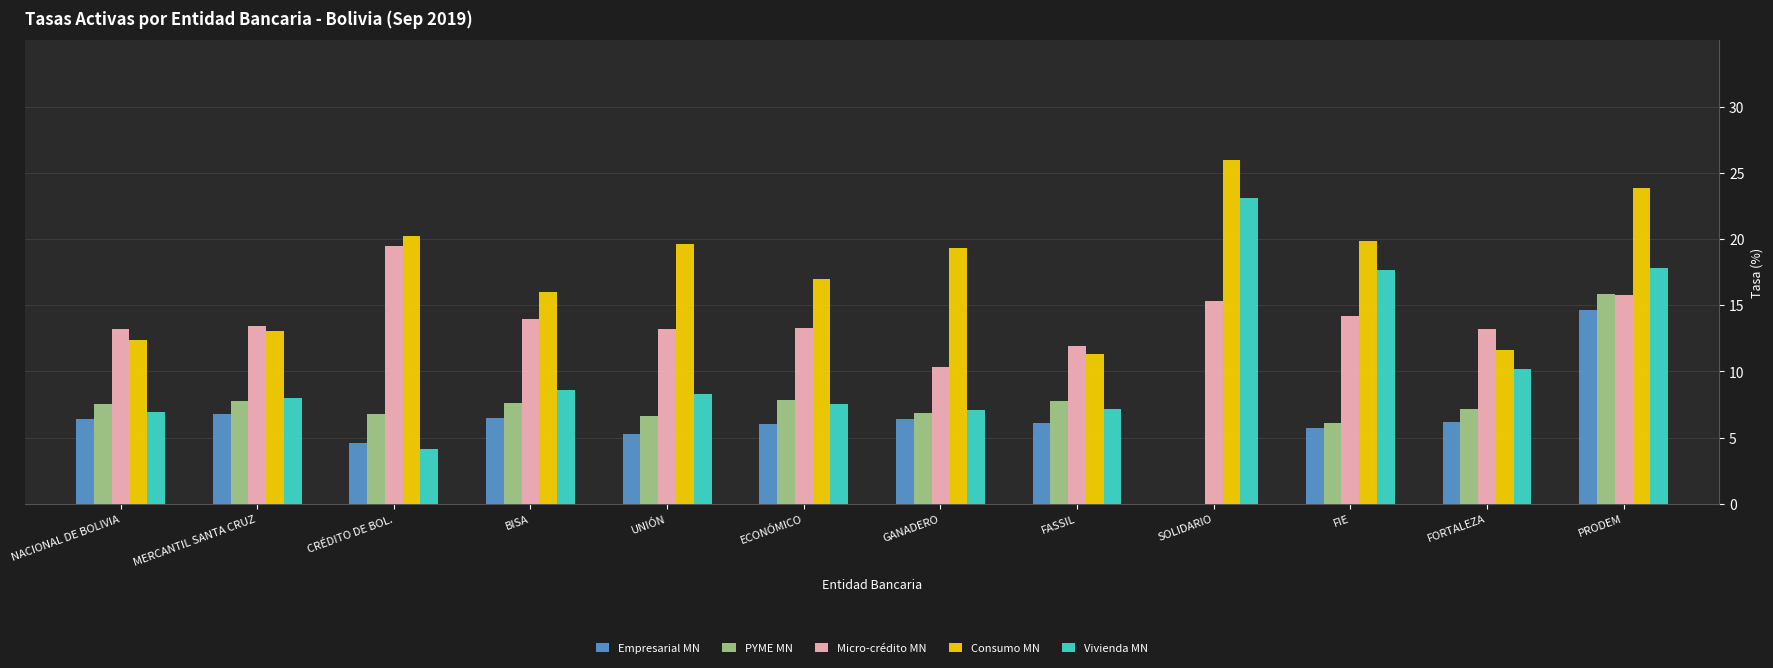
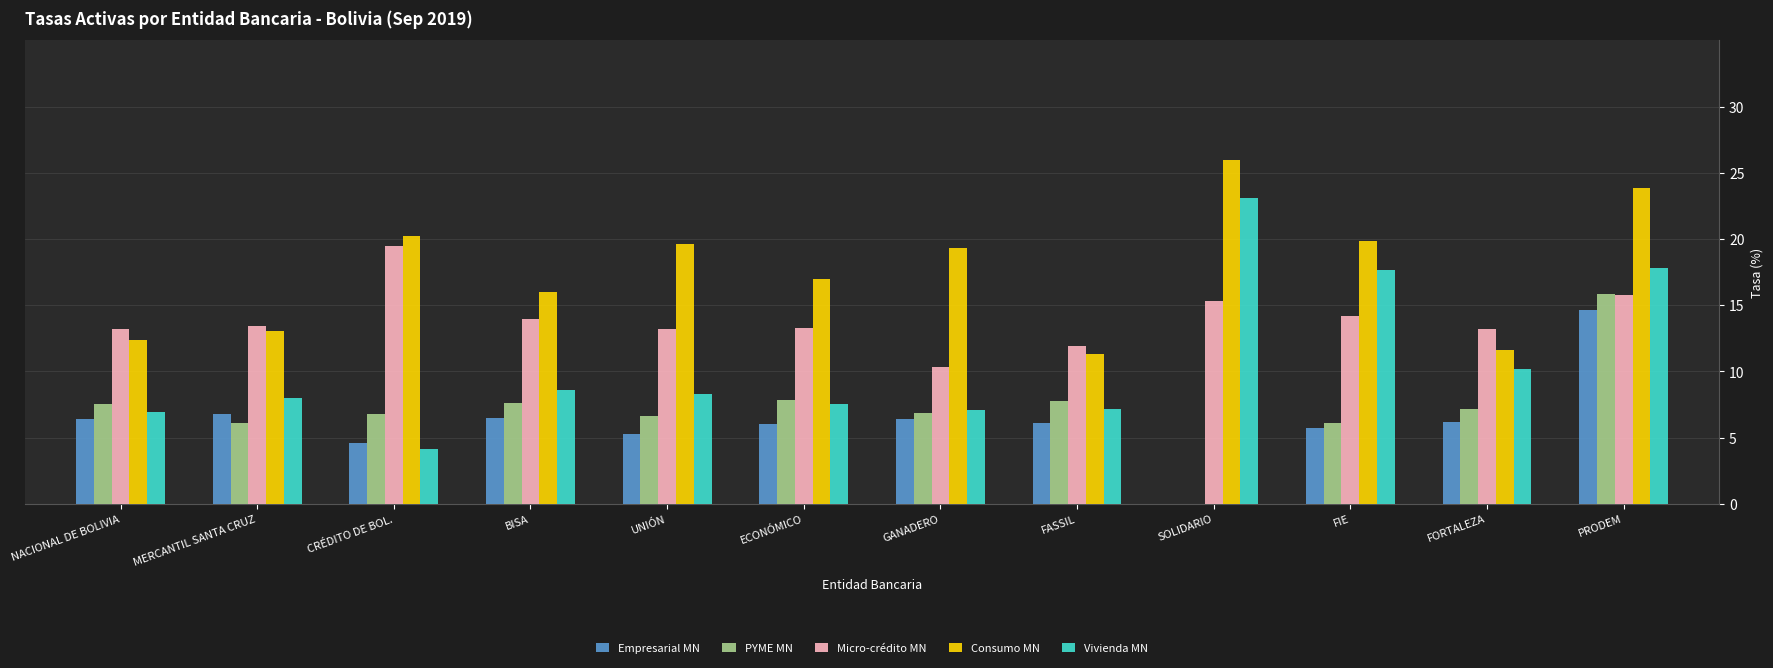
PYME MN, MERCANTIL SANTA CRUZ: 7.8 -> 6.1
